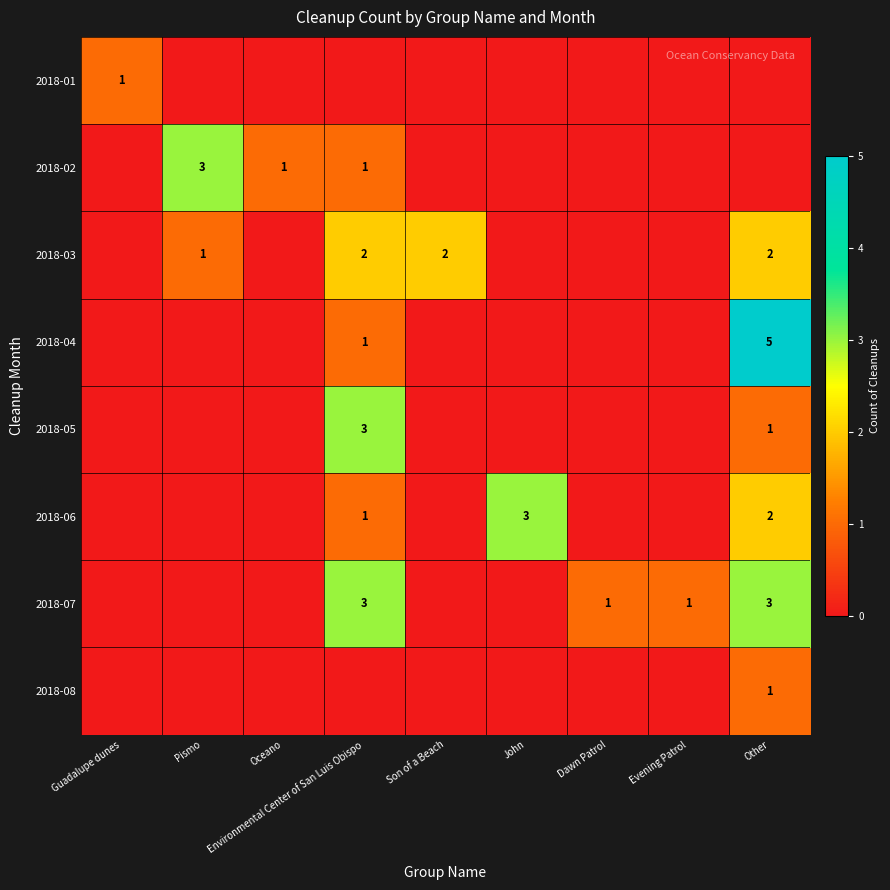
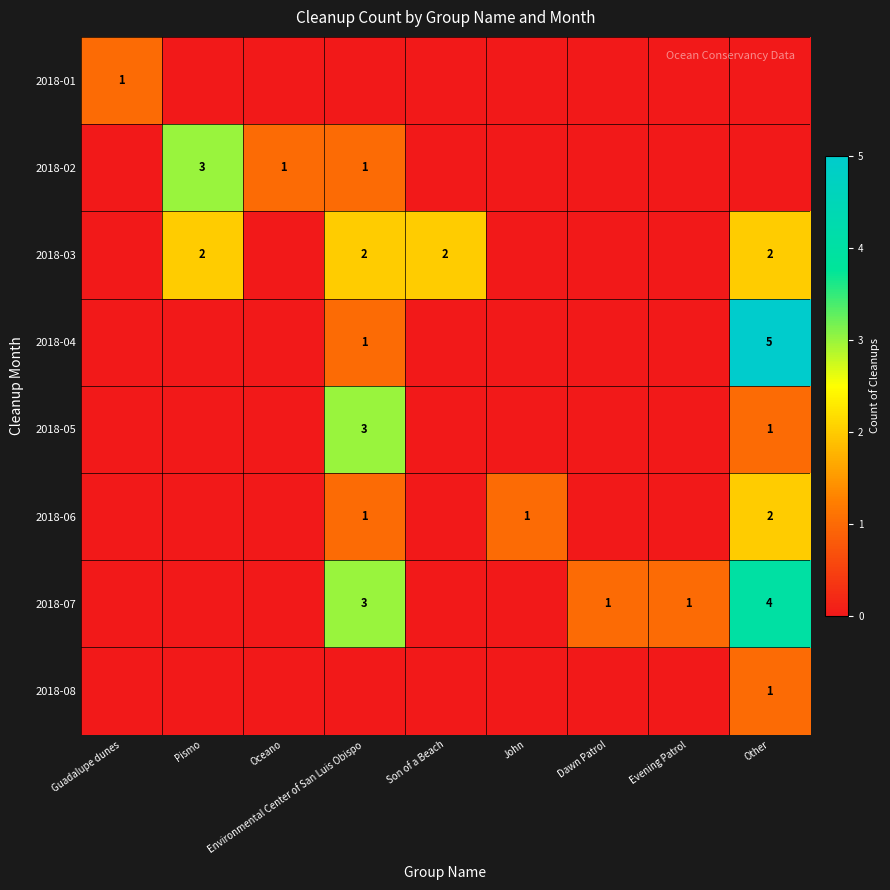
2018-03, Pismo: 1 -> 2
2018-06, John: 3 -> 1
2018-07, Other: 3 -> 4
